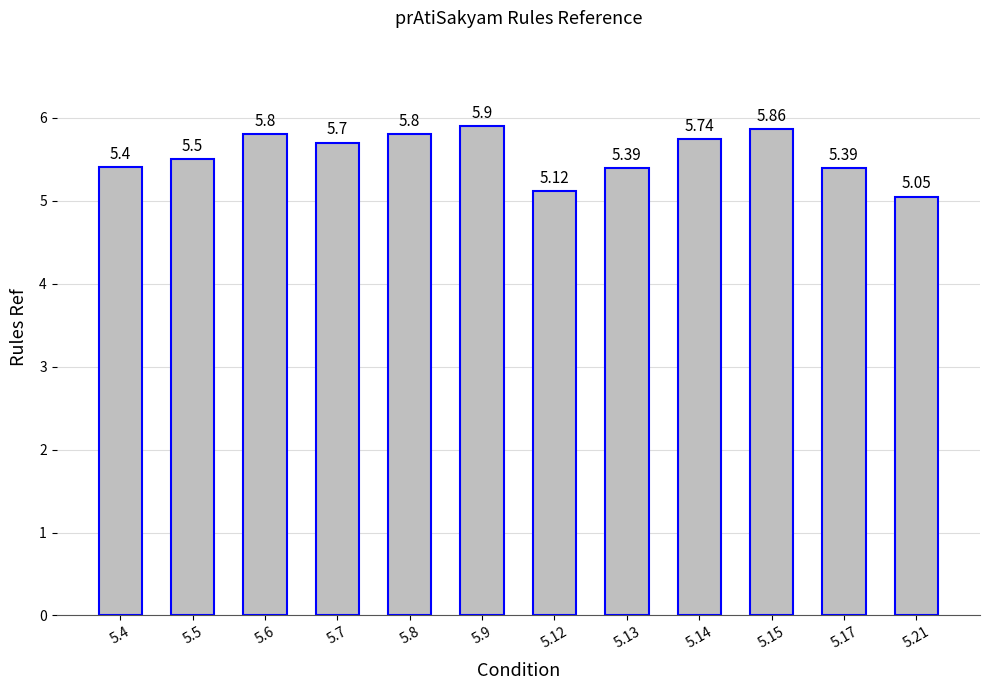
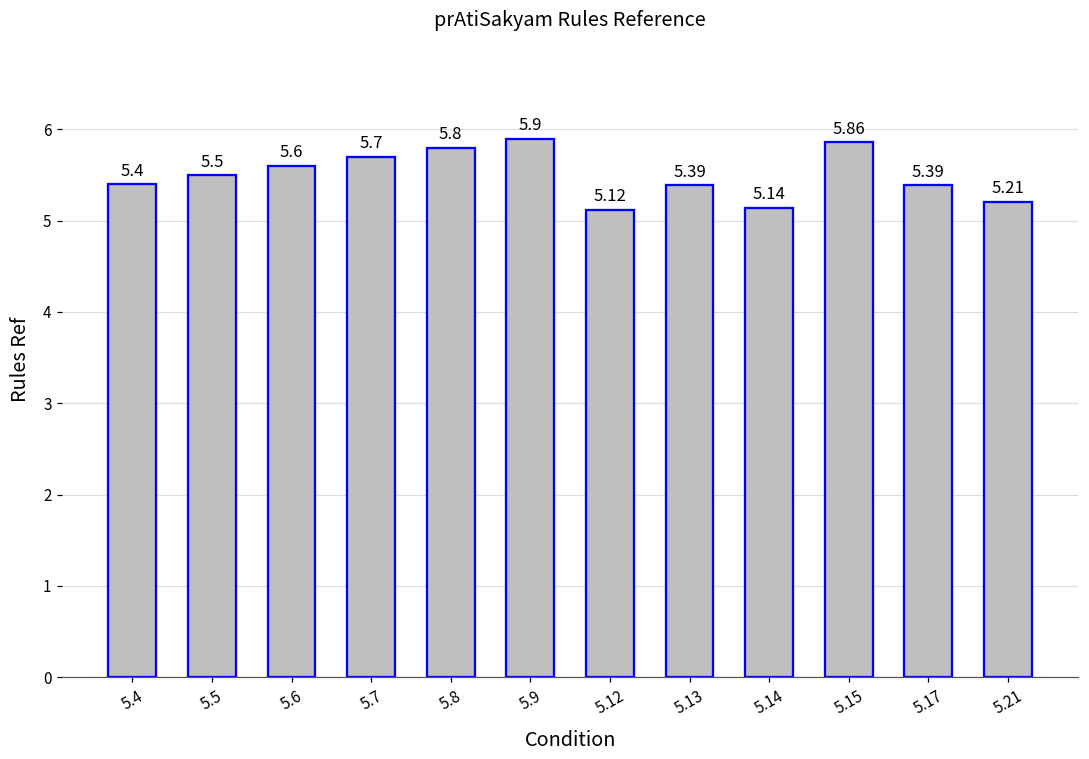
5.6: 5.8 -> 5.6
5.14: 5.74 -> 5.14
5.21: 5.05 -> 5.21
